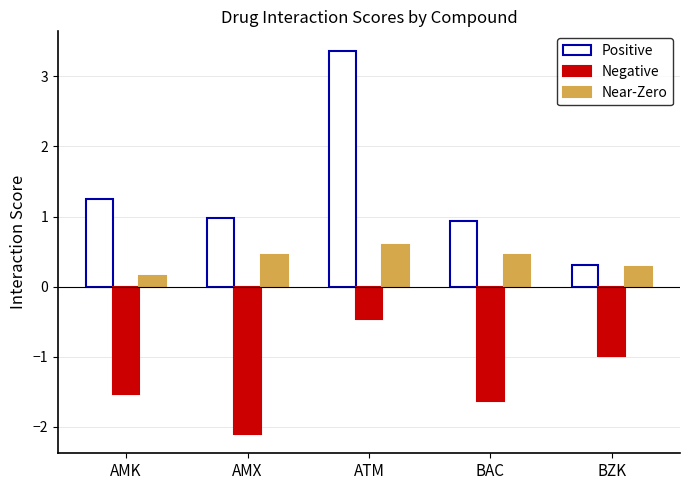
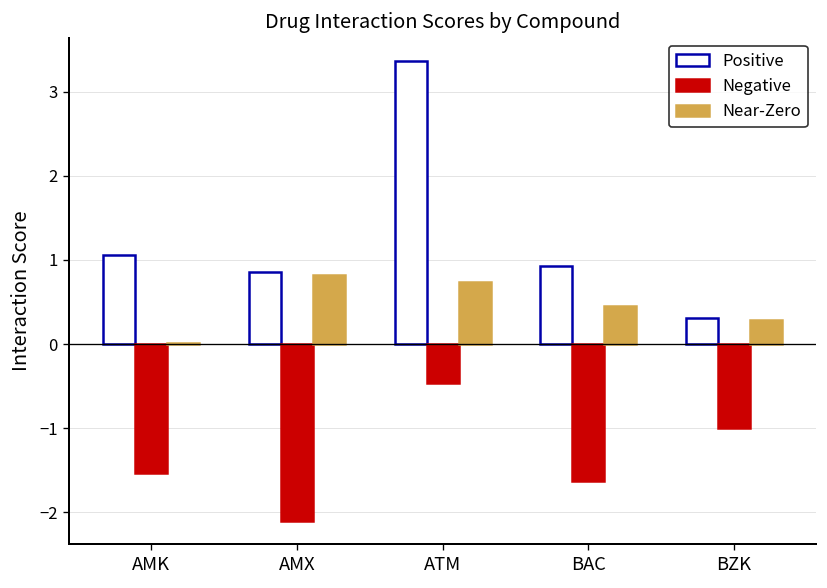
Positive, AMK: 1.3 -> 1.1
Near-Zero, AMK: 0.2 -> 0.0
Positive, AMX: 1.0 -> 0.9
Near-Zero, AMX: 0.4 -> 0.8
Near-Zero, ATM: 0.6 -> 0.7
